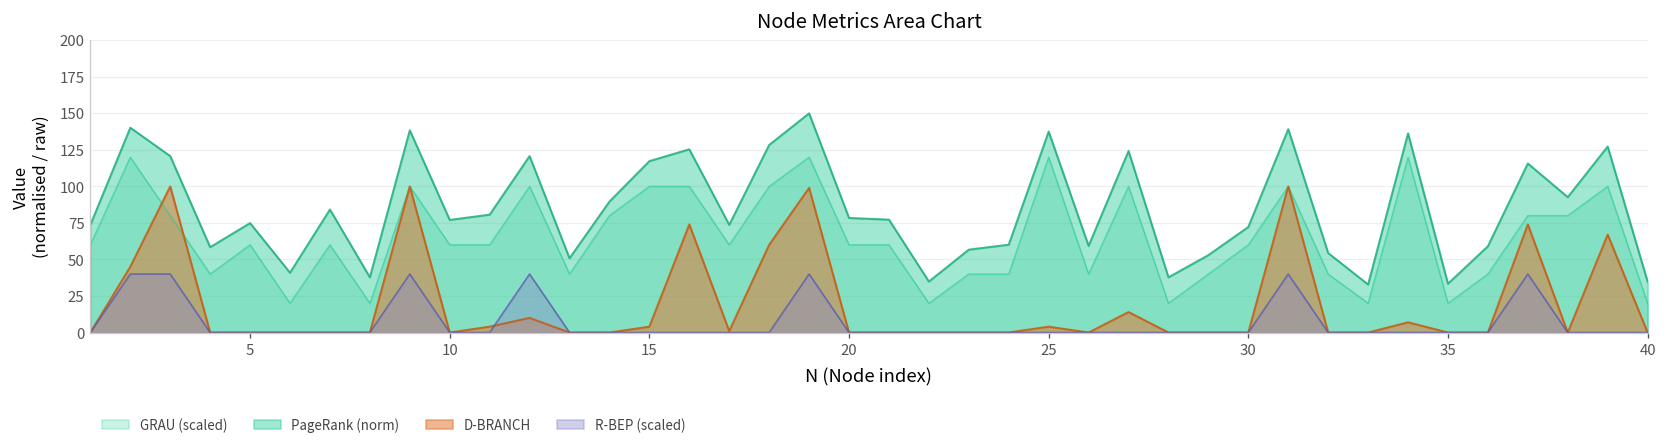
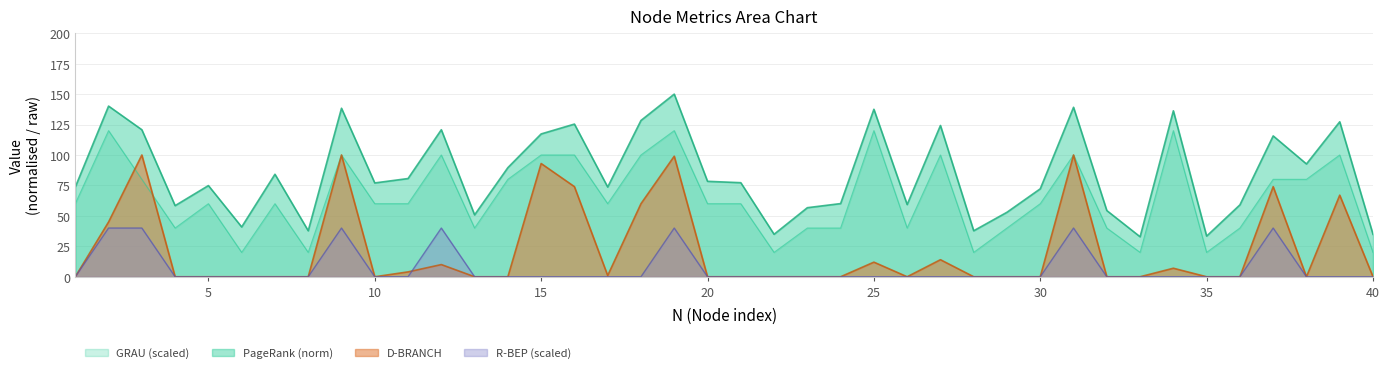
D-BRANCH, 15: 4 -> 93
D-BRANCH, 25: 4 -> 12
